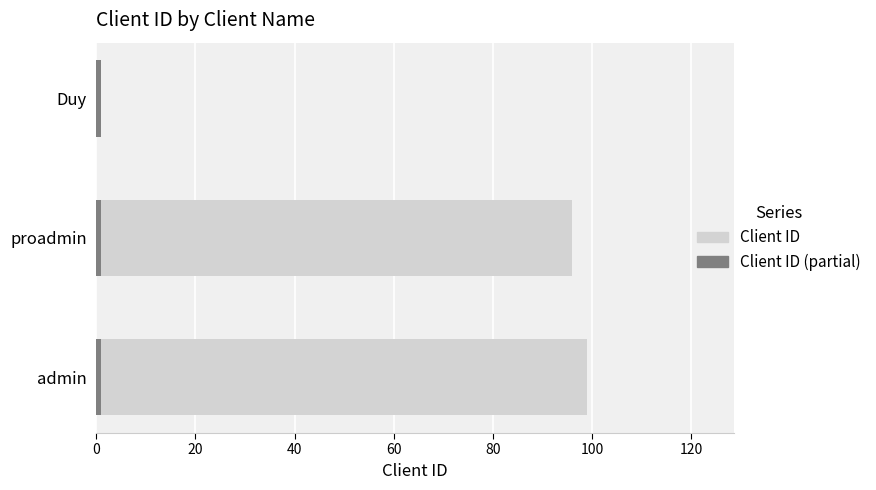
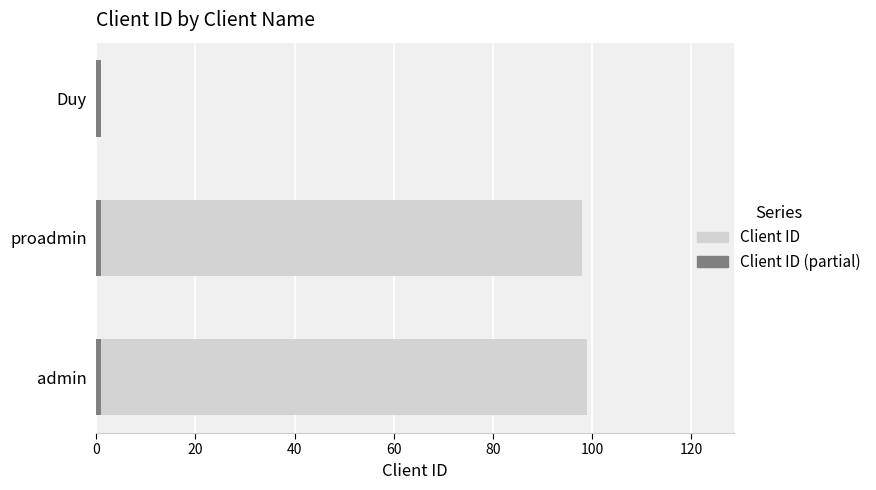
Client ID, proadmin: 96 -> 98
